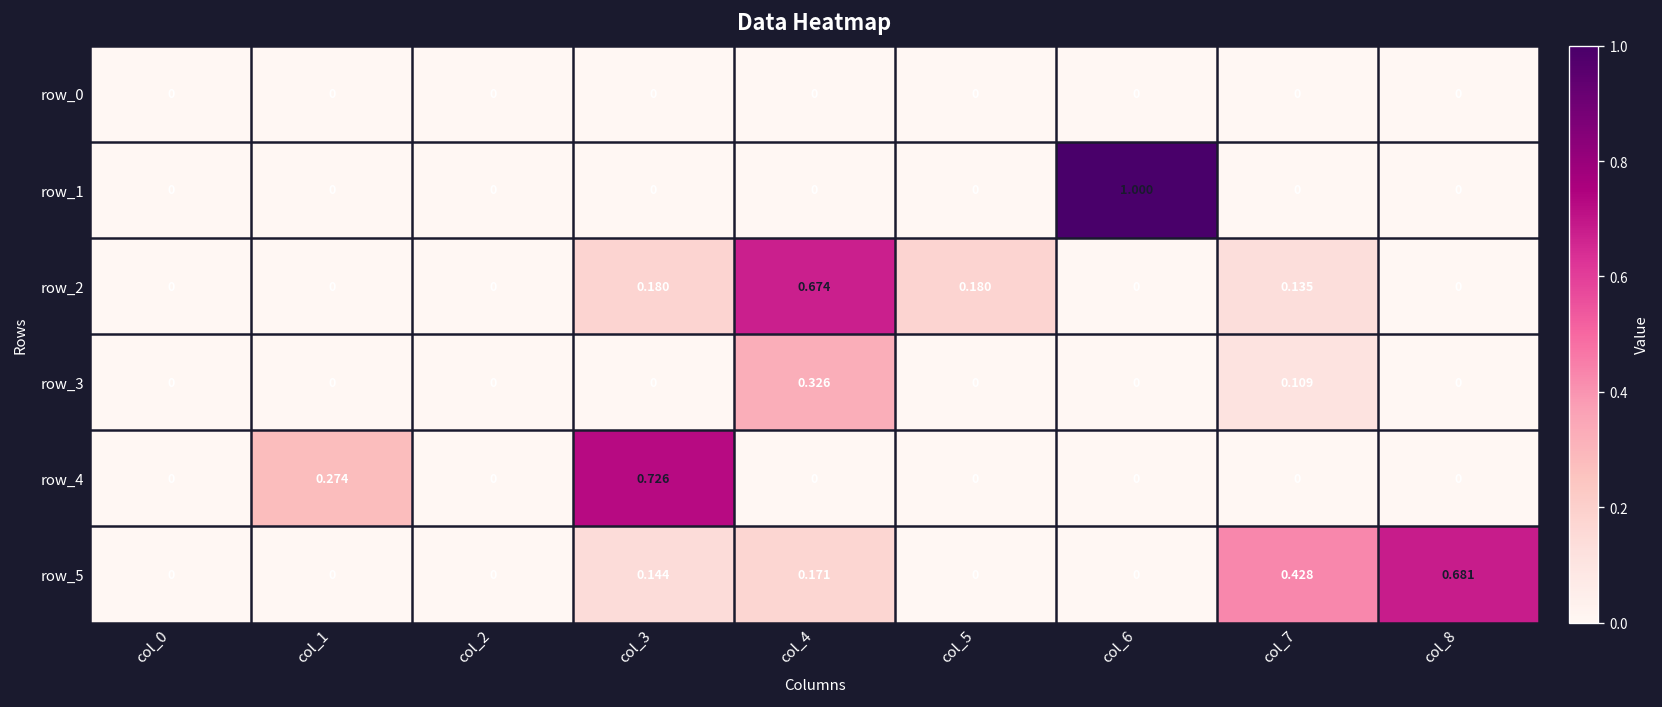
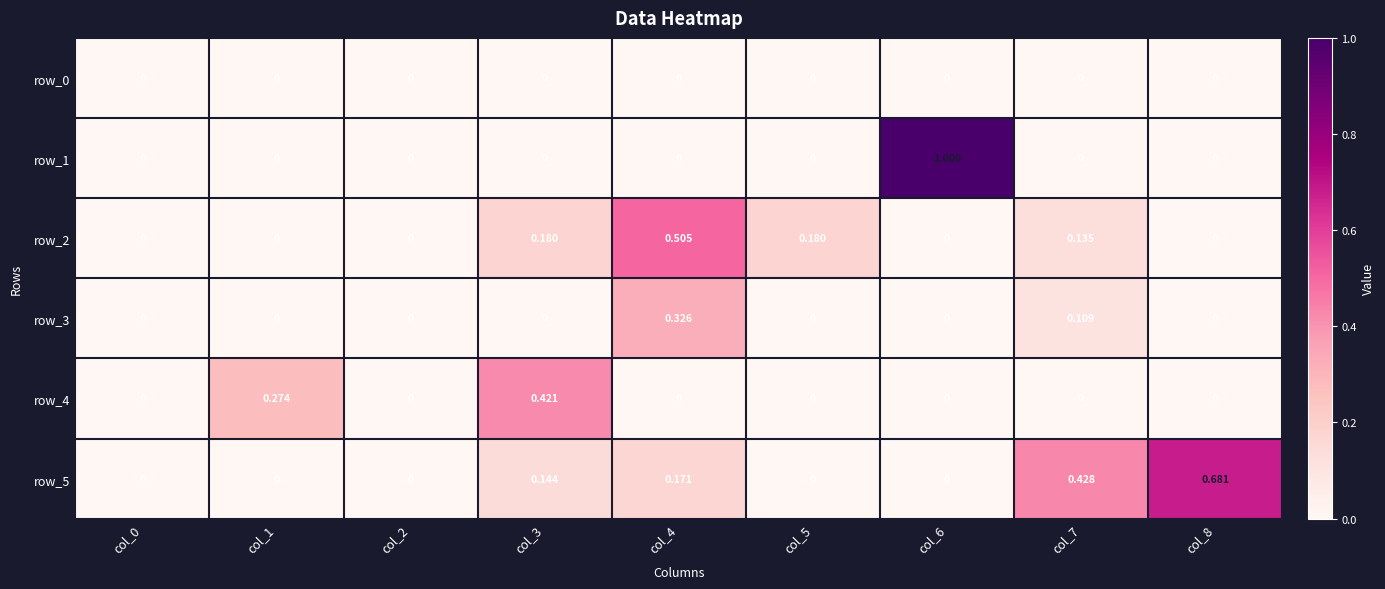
row_2, col_4: 0.674 -> 0.505
row_4, col_3: 0.726 -> 0.421
